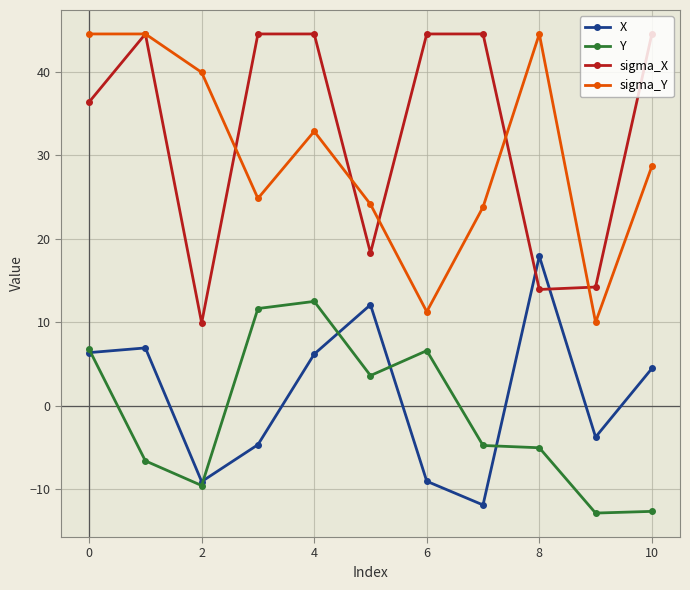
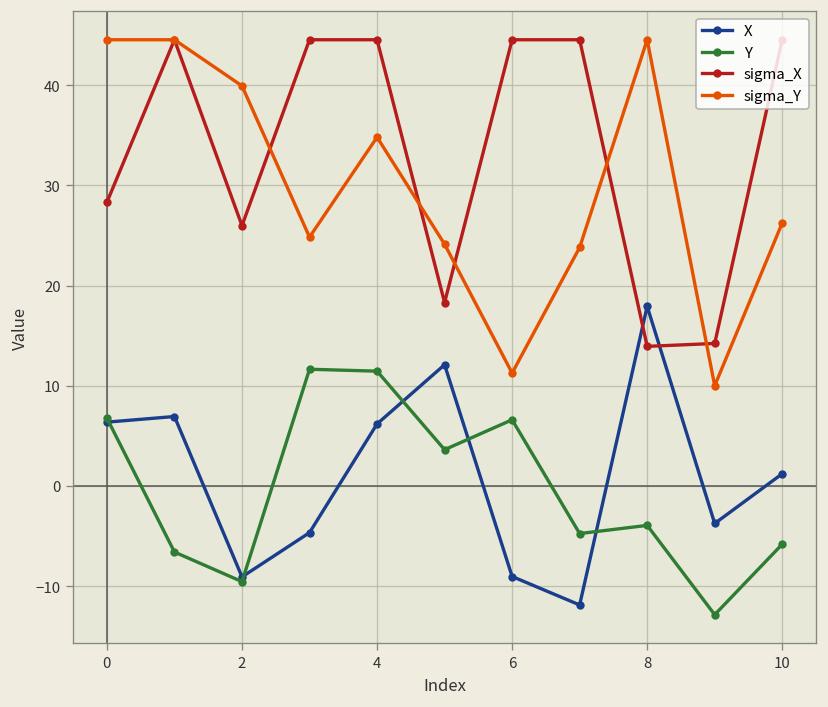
sigma_X, 0: 36 -> 28
sigma_X, 2: 10 -> 26
Y, 4: 13 -> 11
sigma_Y, 4: 33 -> 35
Y, 8: -5 -> -4
X, 10: 4 -> 1
Y, 10: -13 -> -6
sigma_Y, 10: 29 -> 26
